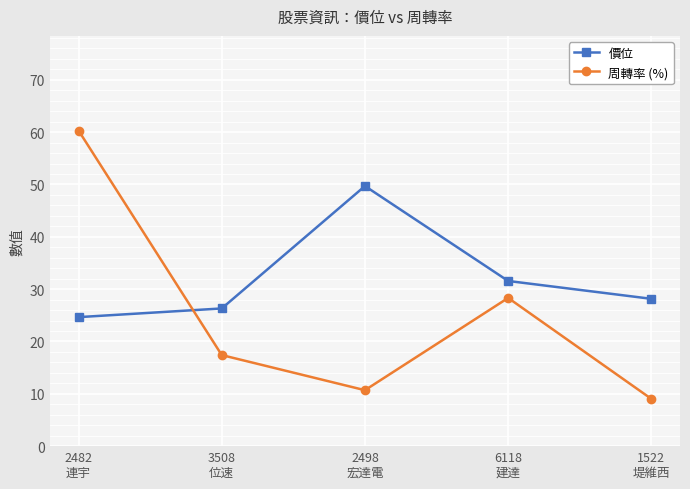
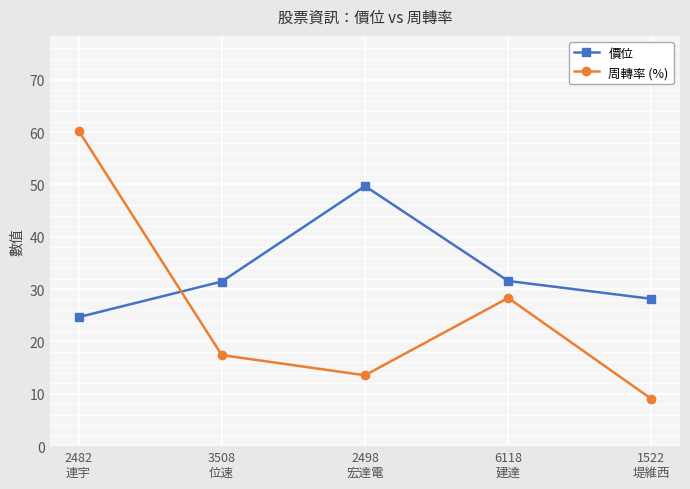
價位, 3508 位速: 26 -> 31
周轉率 (%), 2498 宏達電: 11 -> 14
